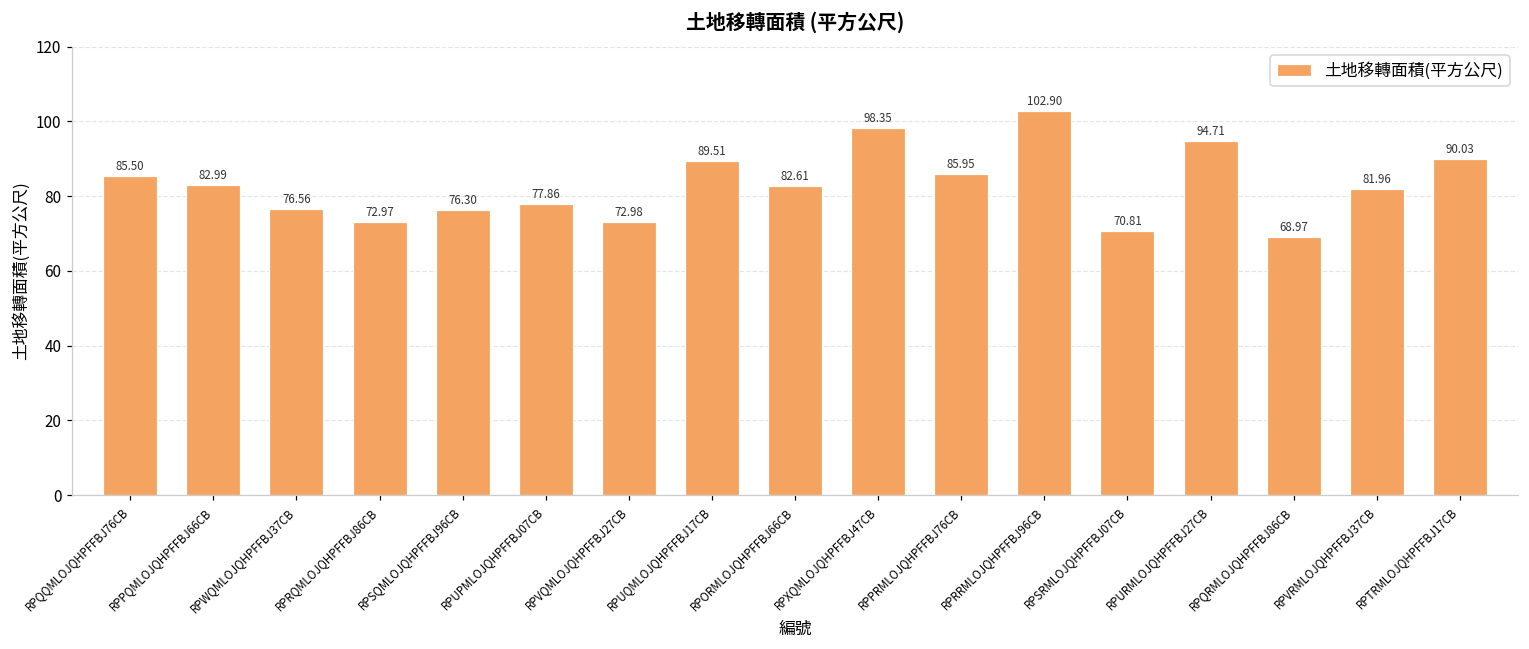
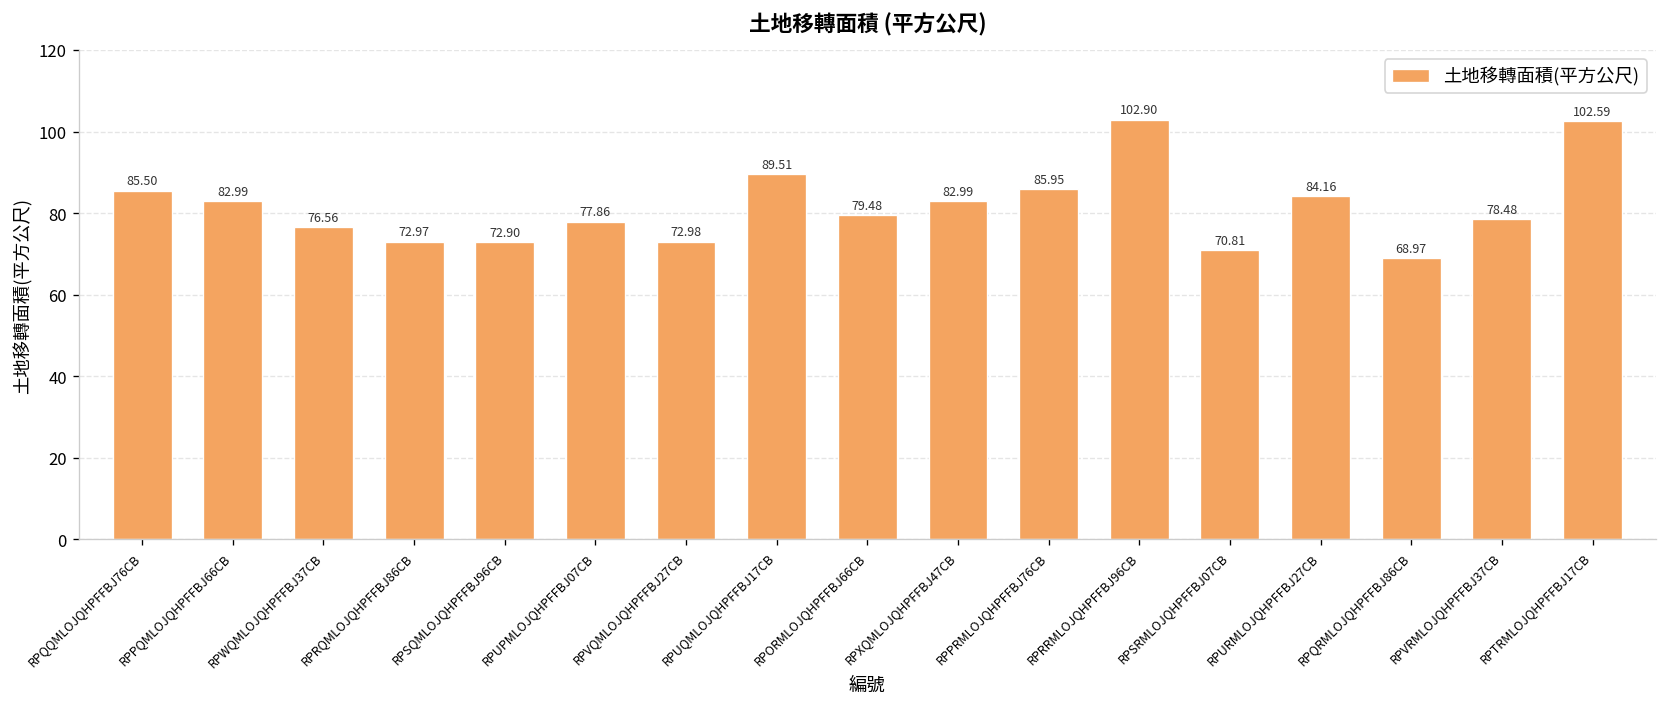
RPSQMLOJQHPFFBJ96CB: 76.30 -> 72.90
RPORMLOJQHPFFBJ66CB: 82.61 -> 79.48
RPXQMLOJQHPFFBJ47CB: 98.35 -> 82.99
RPURMLOJQHPFFBJ27CB: 94.71 -> 84.16
RPVRMLOJQHPFFBJ37CB: 81.96 -> 78.48
RPTRMLOJQHPFFBJ17CB: 90.03 -> 102.59
